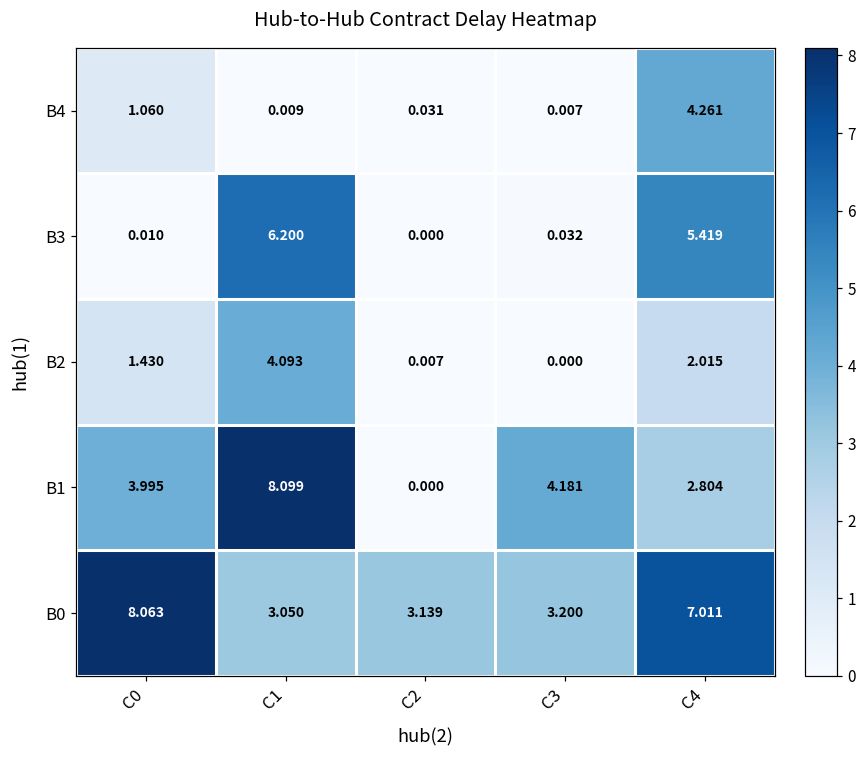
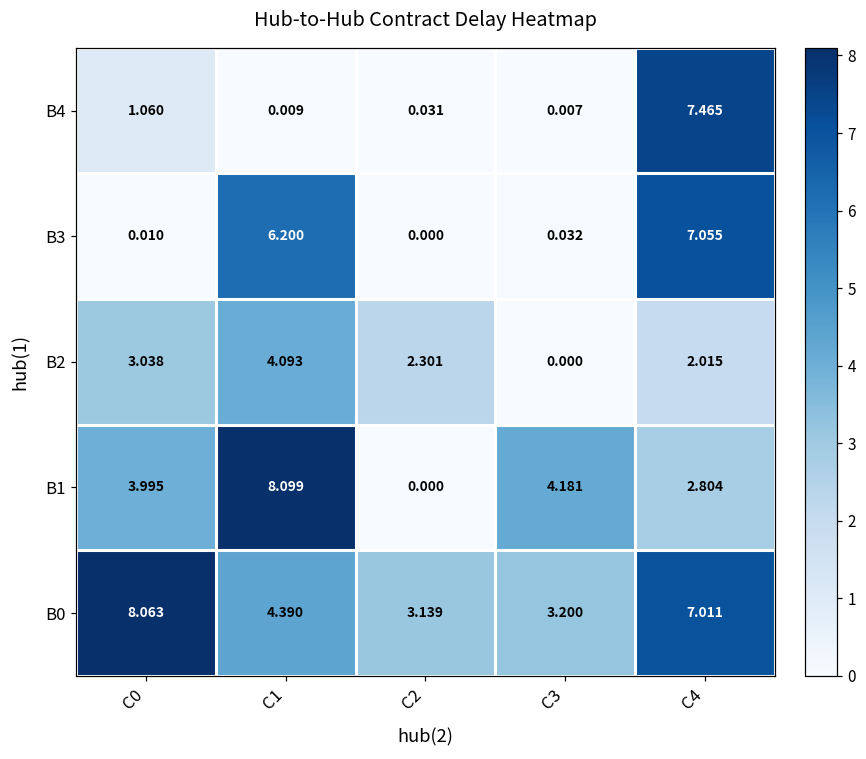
B4, C4: 4.261 -> 7.465
B3, C4: 5.419 -> 7.055
B2, C0: 1.430 -> 3.038
B2, C2: 0.007 -> 2.301
B0, C1: 3.050 -> 4.390
